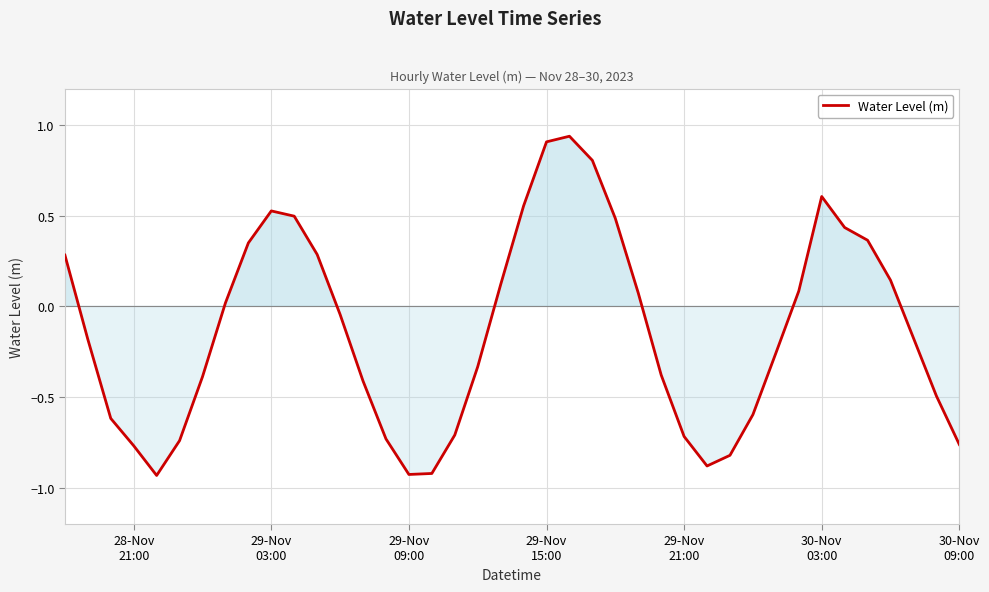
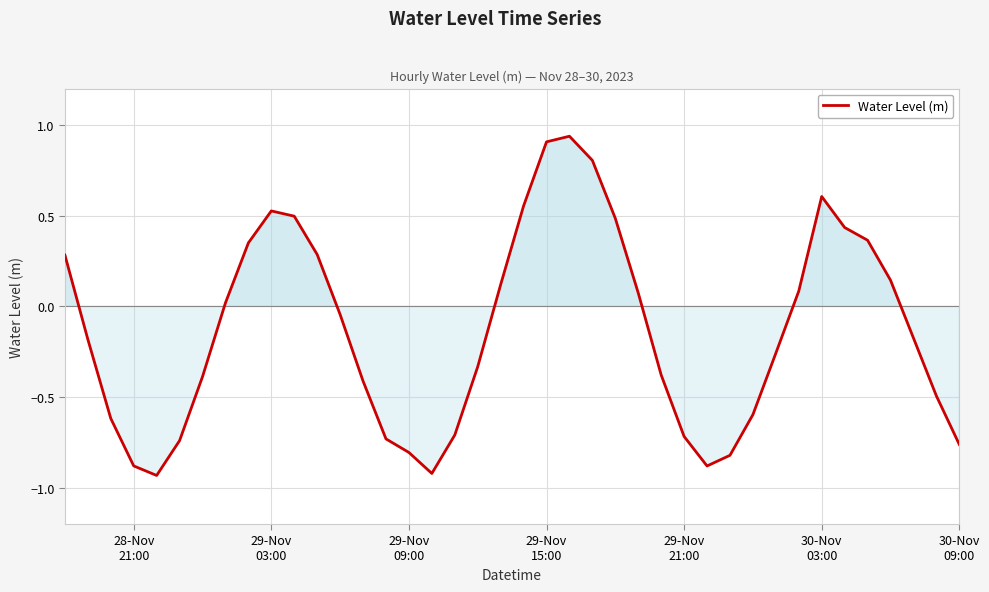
28-Nov 21:00: -0.77 -> -0.88
29-Nov 09:00: -0.93 -> -0.81
